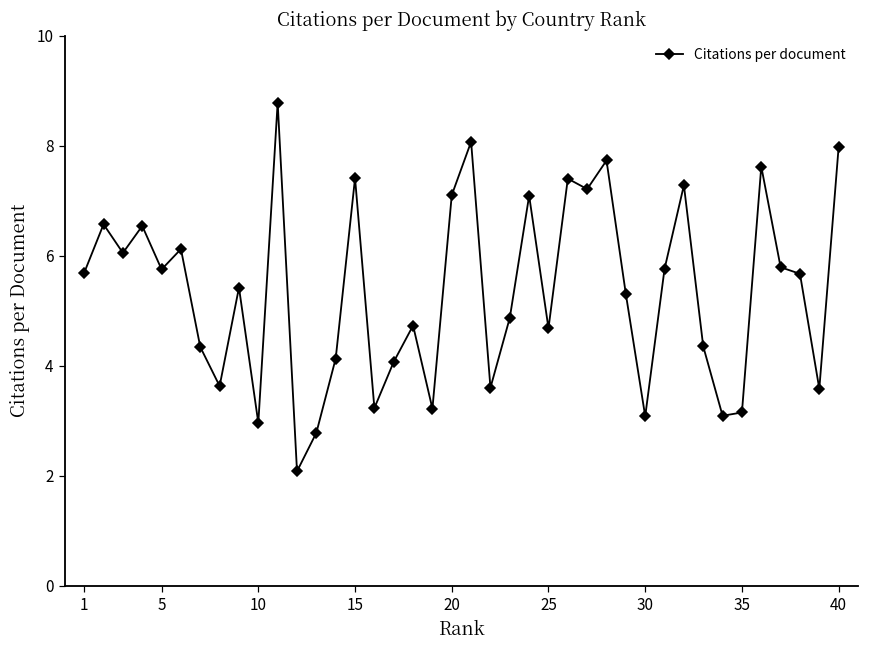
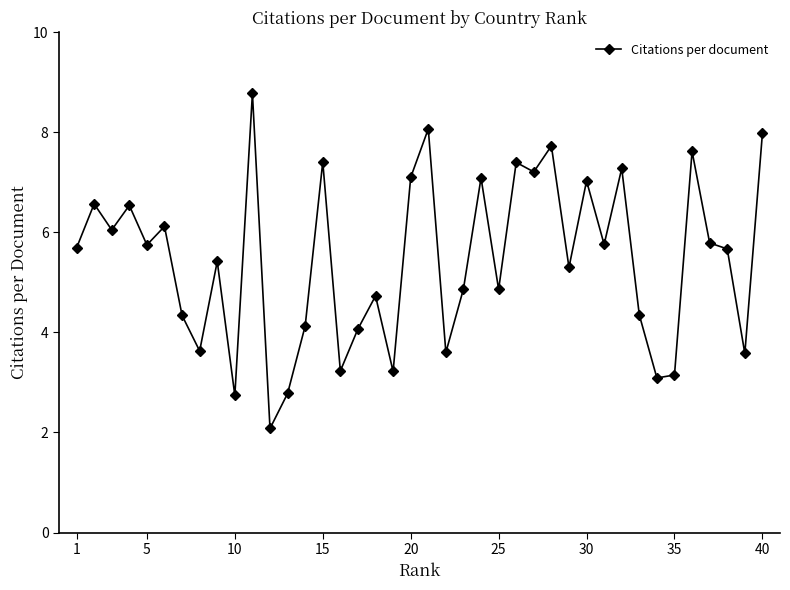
10: 3.0 -> 2.7
25: 4.7 -> 4.9
30: 3.1 -> 7.0
